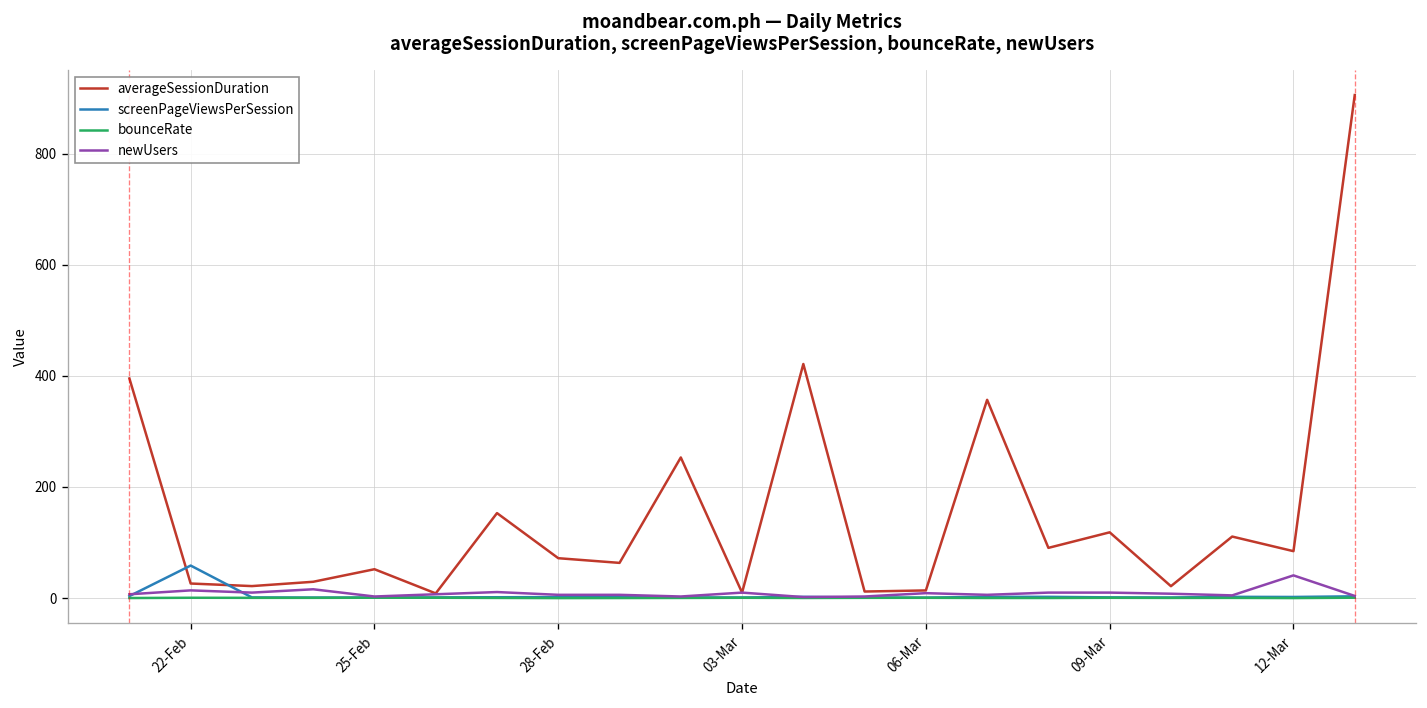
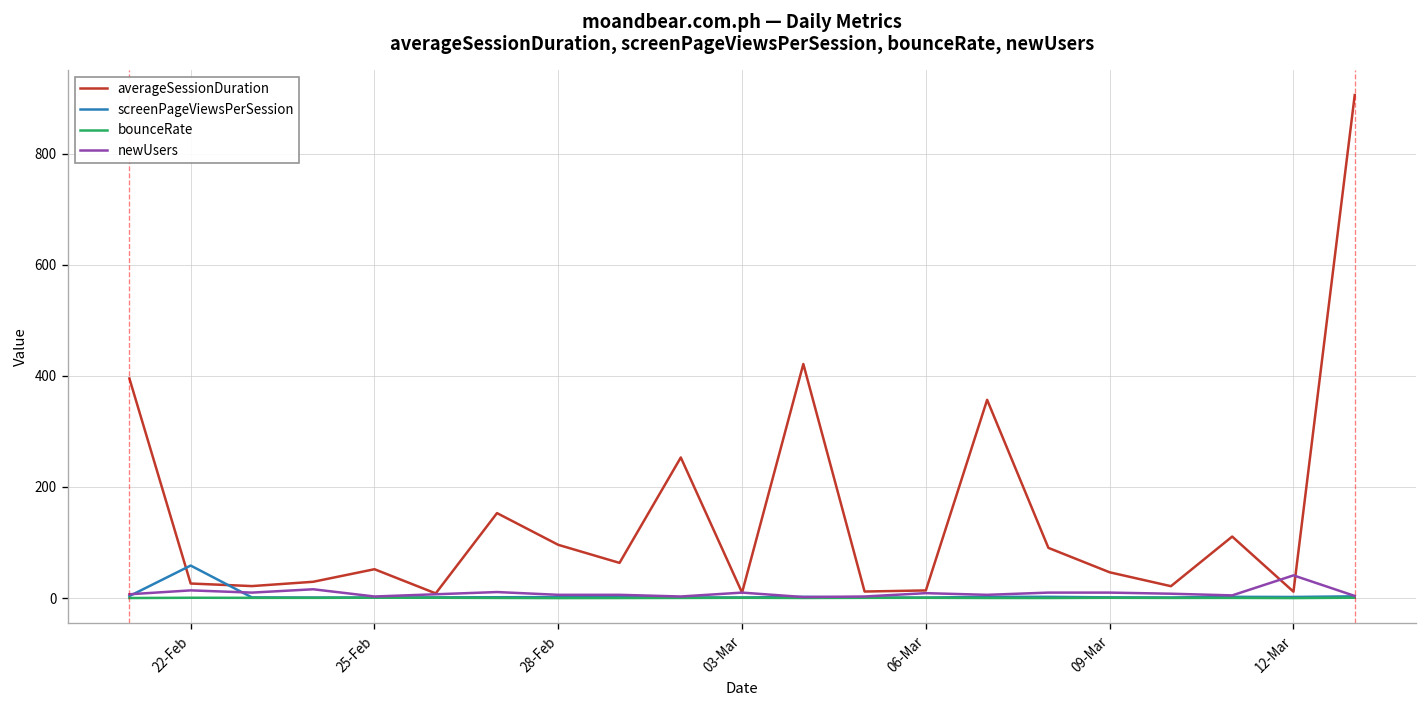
averageSessionDuration, 28-Feb: 70 -> 100
averageSessionDuration, 09-Mar: 120 -> 50
averageSessionDuration, 12-Mar: 80 -> 10
